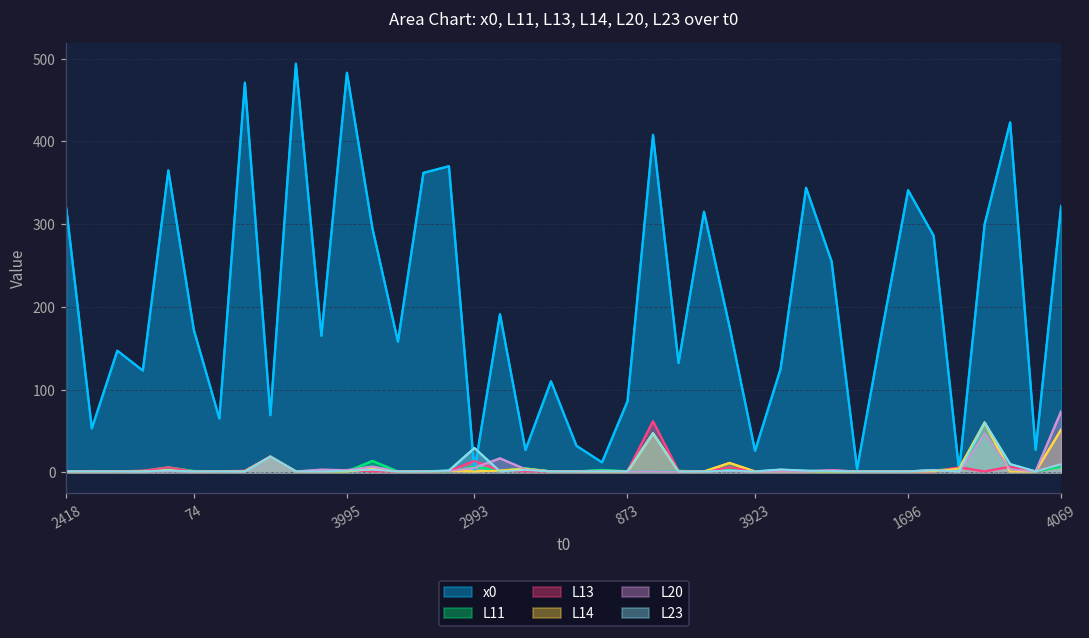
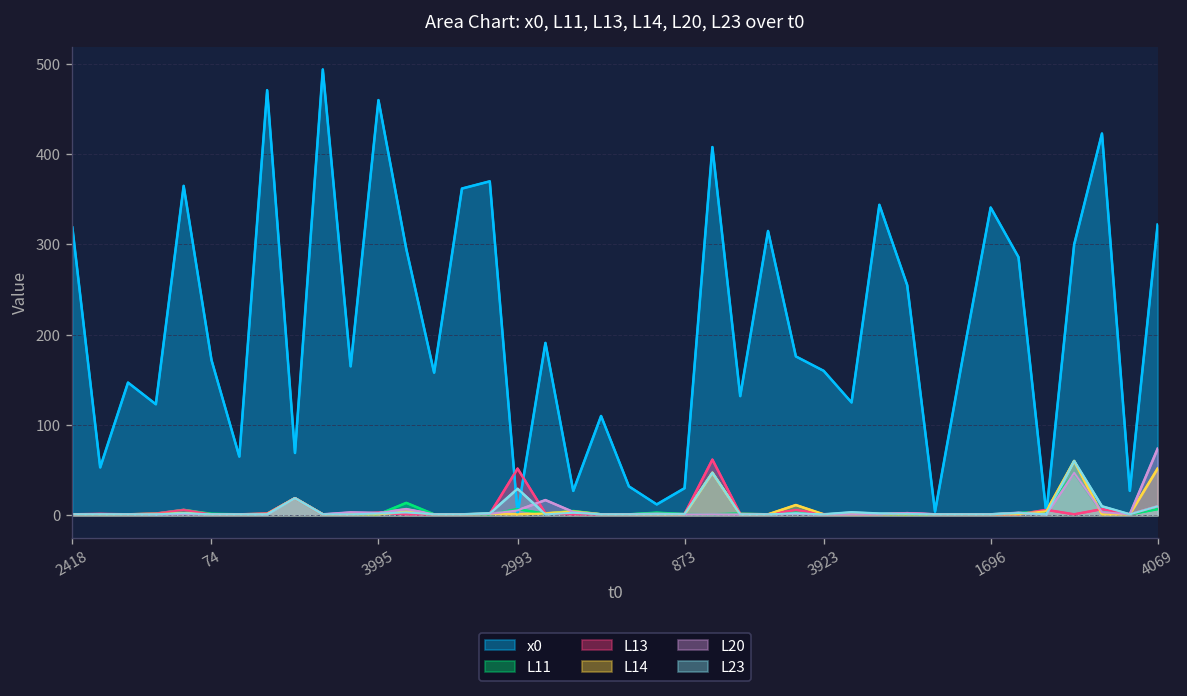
x0, 3995: 480 -> 460
L13, 2993: 10 -> 50
x0, 873: 90 -> 30
x0, 3923: 30 -> 160
